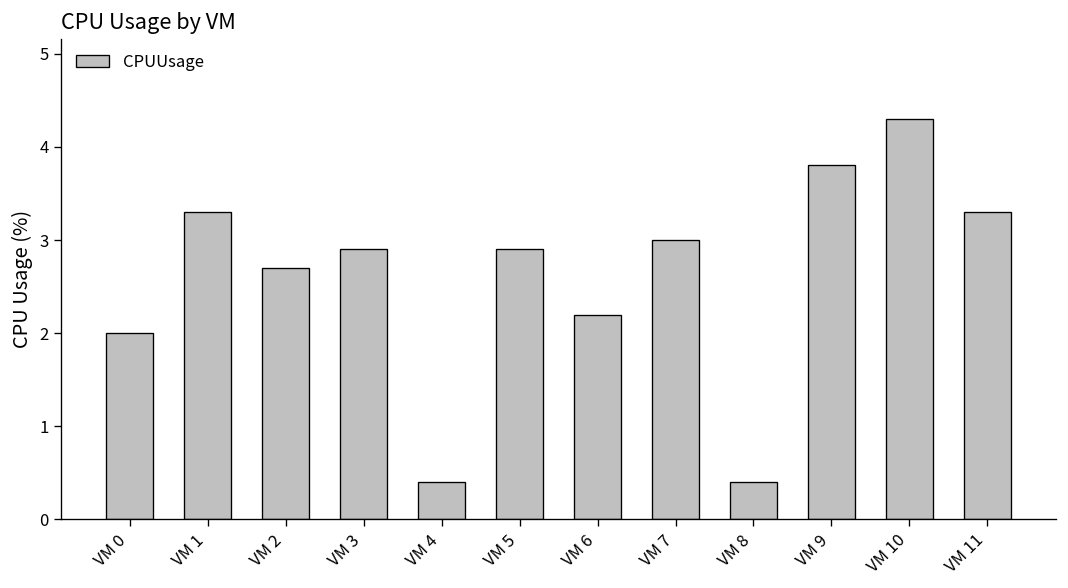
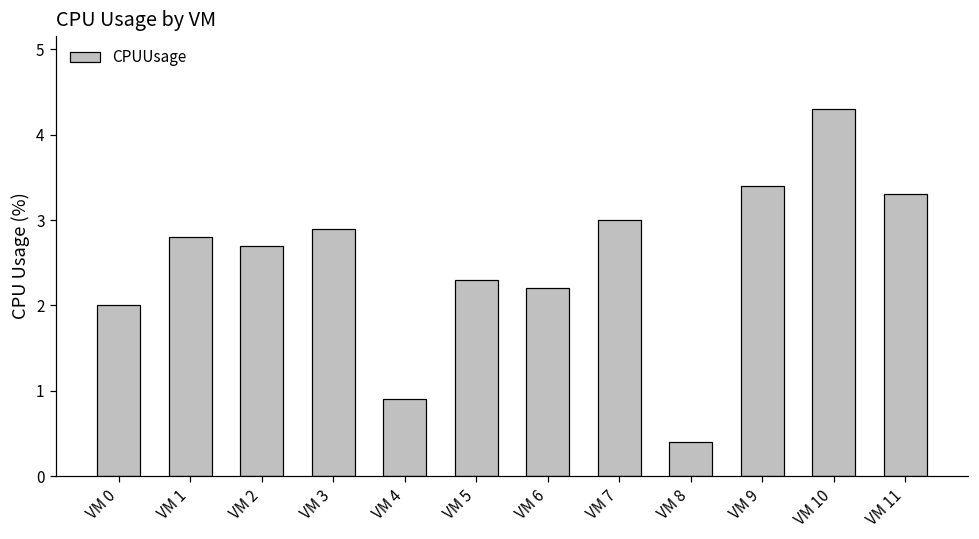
VM 1: 3.3 -> 2.8
VM 4: 0.4 -> 0.9
VM 5: 2.9 -> 2.3
VM 9: 3.8 -> 3.4
